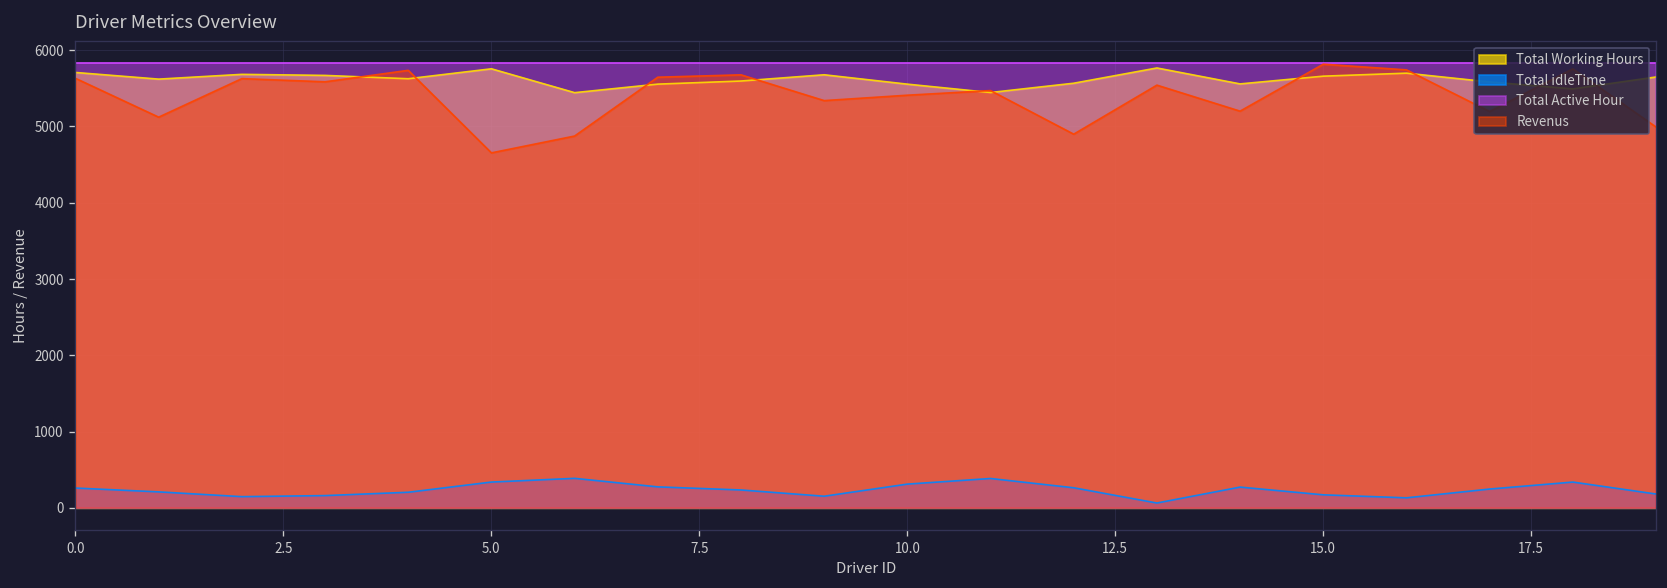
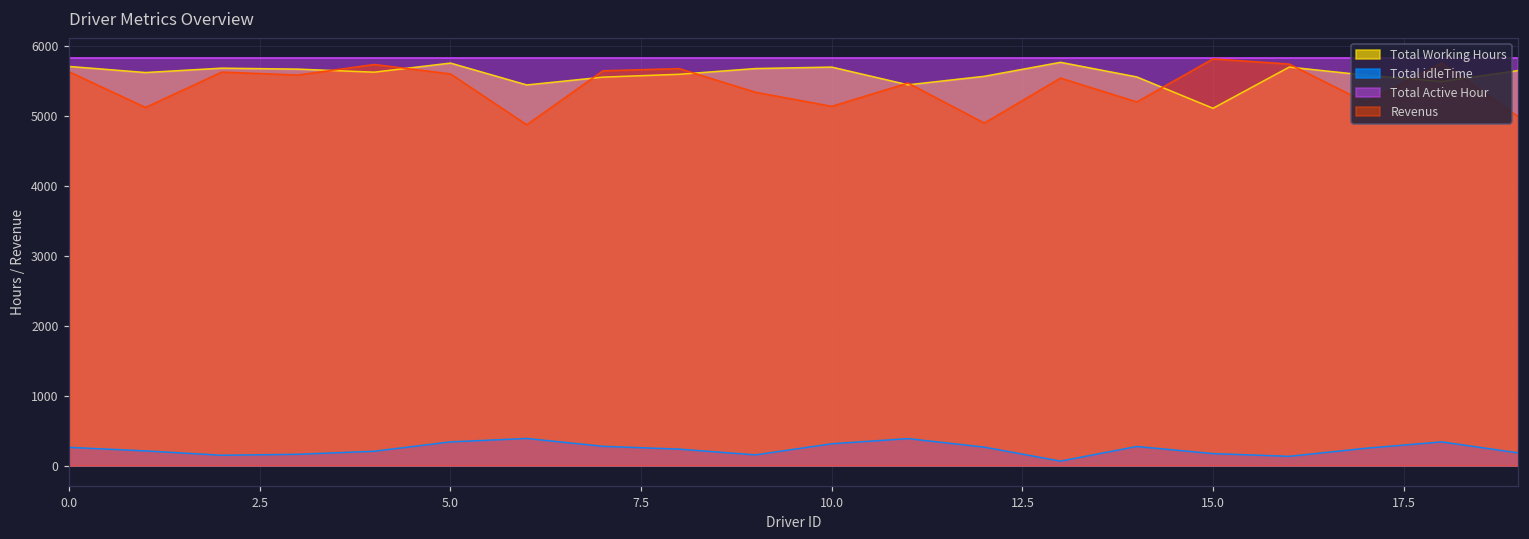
Revenus, 5.0: 4700 -> 5600
Total Working Hours, 10.0: 5600 -> 5700
Revenus, 10.0: 5400 -> 5100
Total Working Hours, 15.0: 5700 -> 5100
